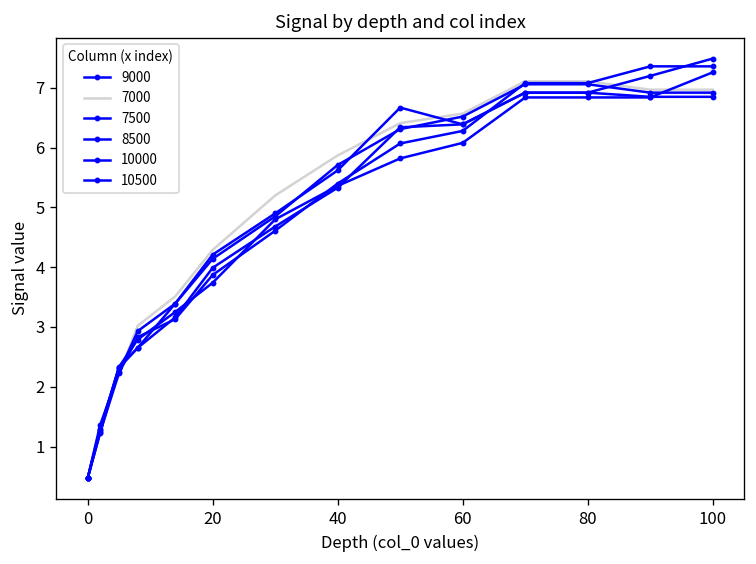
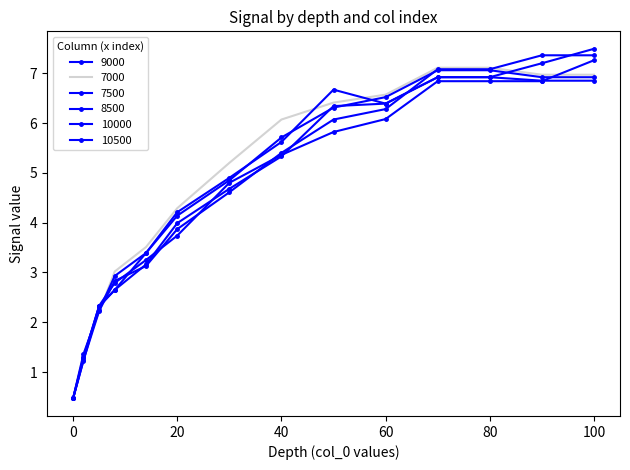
7000, 40: 5.9 -> 6.1
